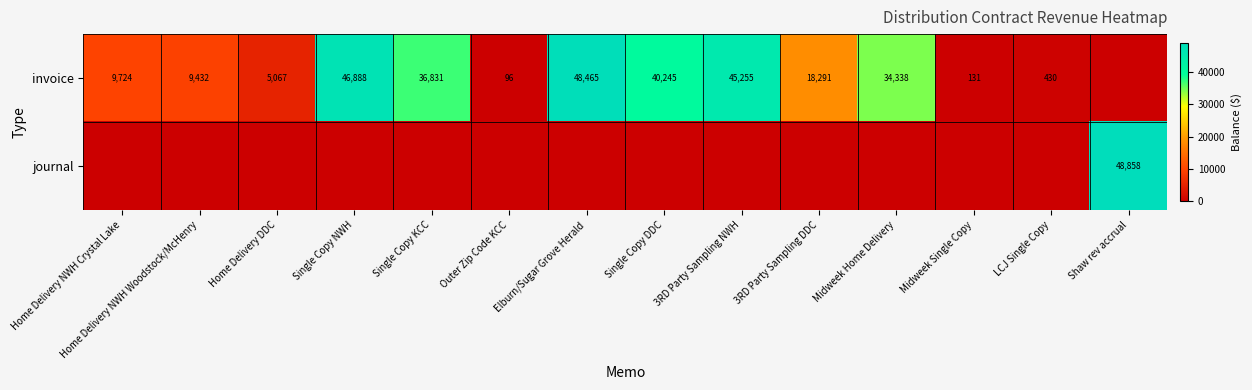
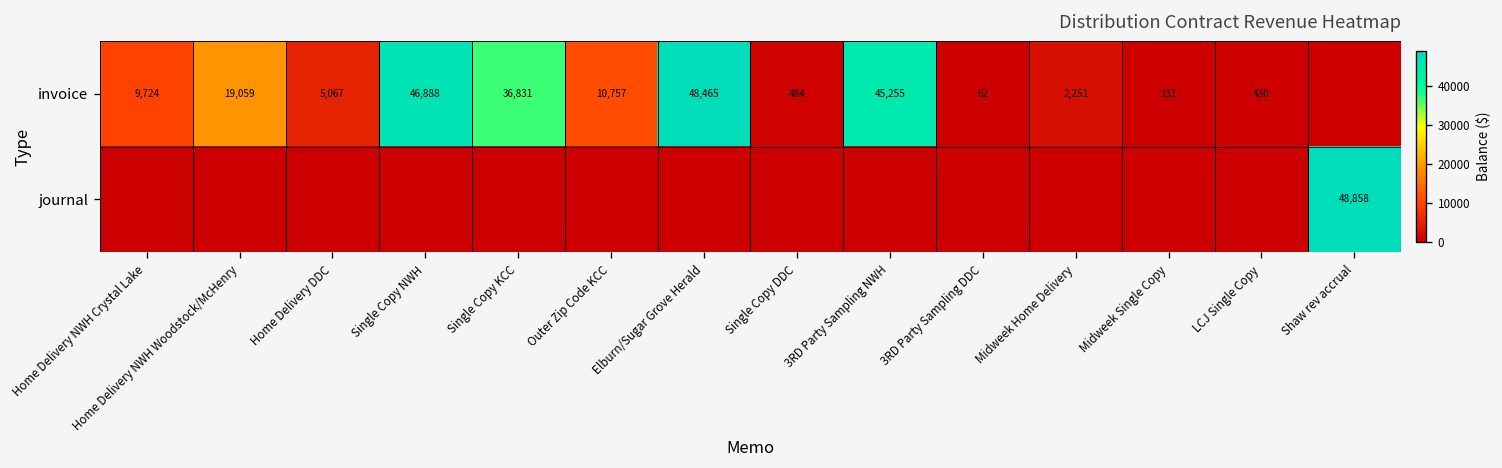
invoice, Home Delivery NWH Woodstock/McHenry: 9,432 -> 19,059
invoice, Outer Zip Code KCC: 96 -> 10,757
invoice, Single Copy DDC: 40,245 -> 484
invoice, 3RD Party Sampling DDC: 18,291 -> 62
invoice, Midweek Home Delivery: 34,338 -> 2,251
